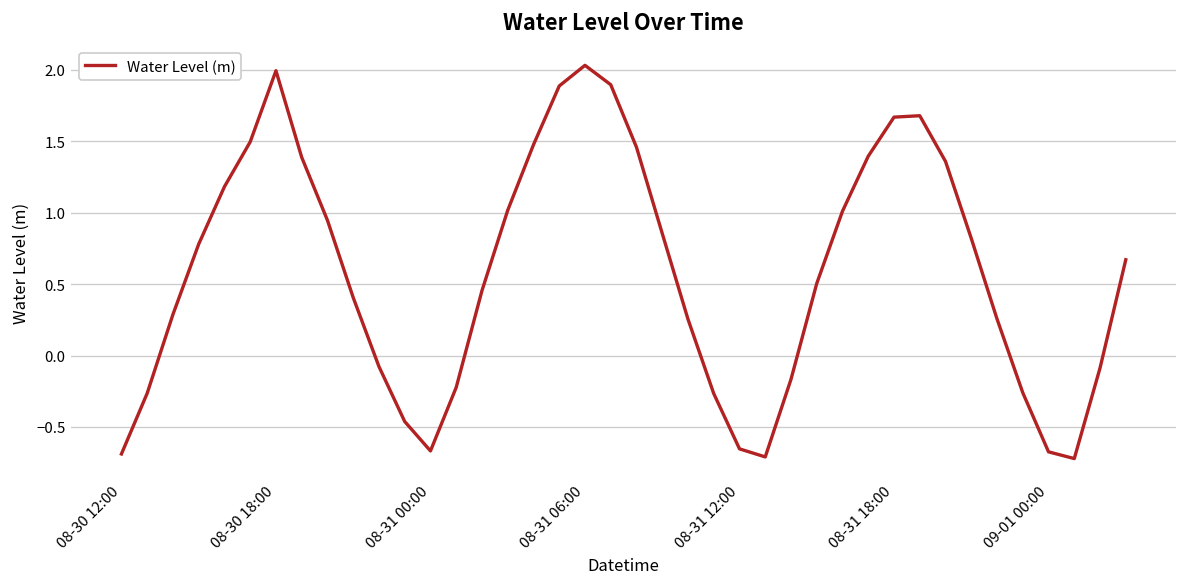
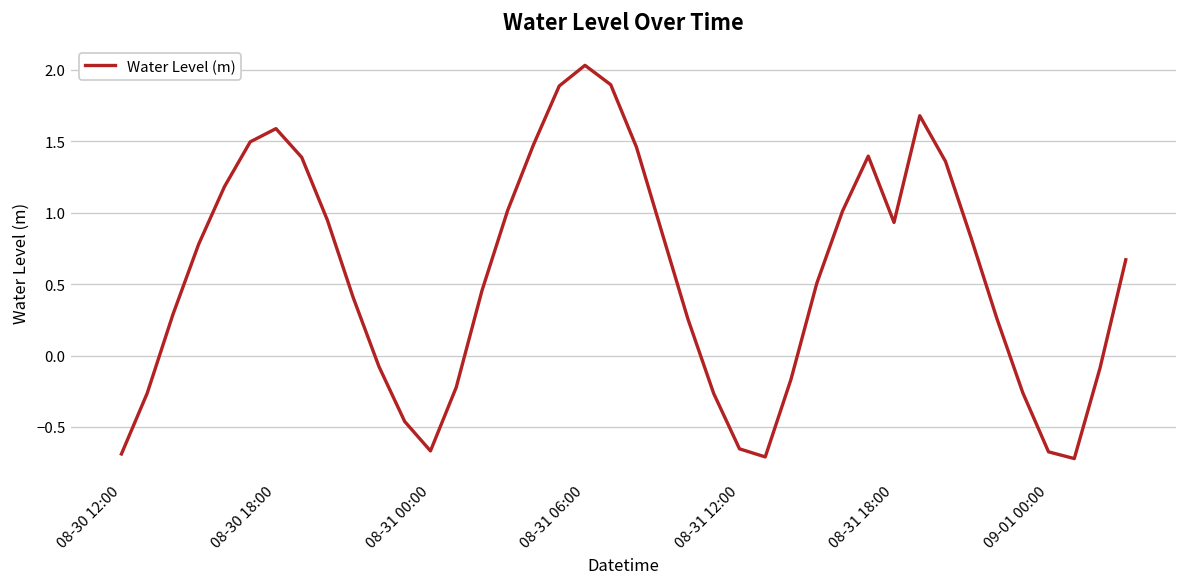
08-30 18:00: 1.99 -> 1.59
08-31 18:00: 1.67 -> 0.93
